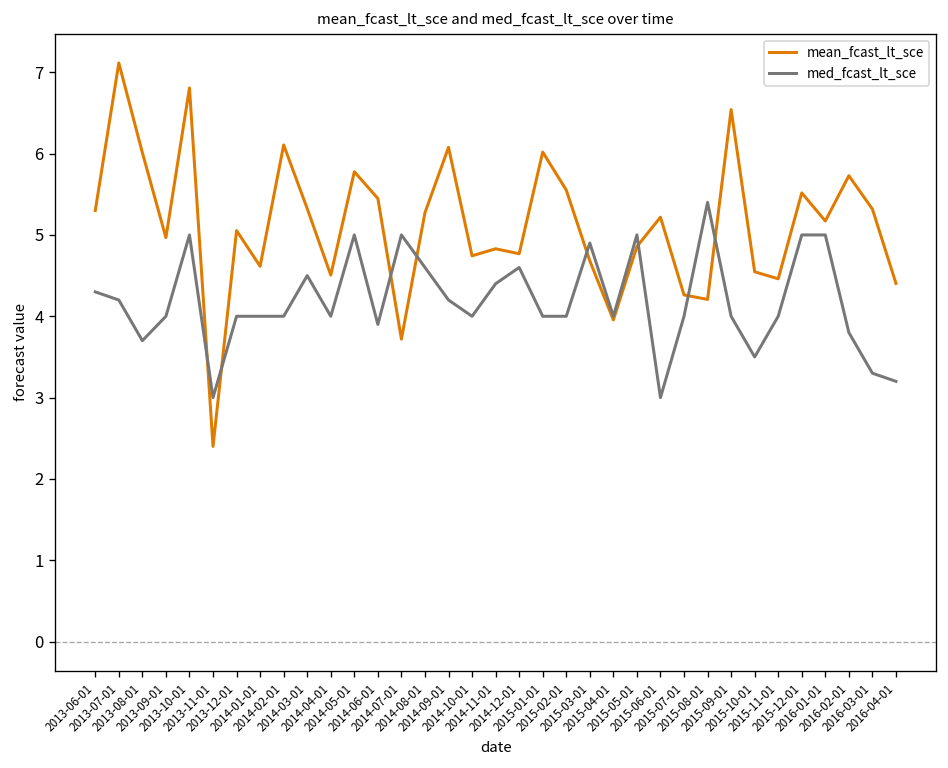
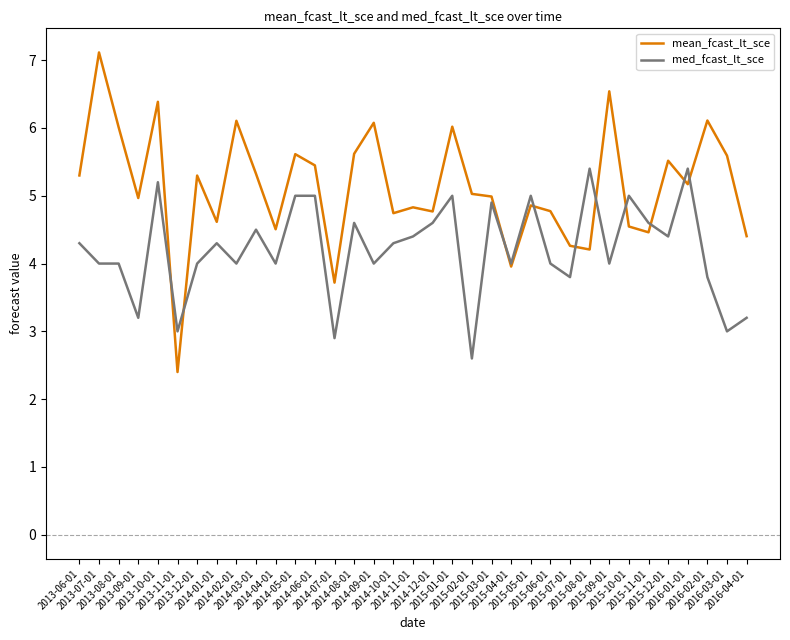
med_fcast_lt_sce, 2013-07-01: 4.2 -> 4.0
med_fcast_lt_sce, 2013-08-01: 3.7 -> 4.0
med_fcast_lt_sce, 2013-09-01: 4.0 -> 3.2
mean_fcast_lt_sce, 2013-10-01: 6.8 -> 6.4
med_fcast_lt_sce, 2013-10-01: 5.0 -> 5.2
mean_fcast_lt_sce, 2013-12-01: 5.1 -> 5.3
med_fcast_lt_sce, 2014-01-01: 4.0 -> 4.3
mean_fcast_lt_sce, 2014-05-01: 5.8 -> 5.6
med_fcast_lt_sce, 2014-06-01: 3.9 -> 5.0
med_fcast_lt_sce, 2014-07-01: 5.0 -> 2.9
mean_fcast_lt_sce, 2014-08-01: 5.3 -> 5.6
med_fcast_lt_sce, 2014-09-01: 4.2 -> 4.0
med_fcast_lt_sce, 2014-10-01: 4.0 -> 4.3
med_fcast_lt_sce, 2015-01-01: 4 -> 5
mean_fcast_lt_sce, 2015-02-01: 5.6 -> 5.0
med_fcast_lt_sce, 2015-02-01: 4.0 -> 2.6
mean_fcast_lt_sce, 2015-03-01: 4.7 -> 5.0
mean_fcast_lt_sce, 2015-06-01: 5.2 -> 4.8
med_fcast_lt_sce, 2015-06-01: 3 -> 4
med_fcast_lt_sce, 2015-07-01: 4.0 -> 3.8
med_fcast_lt_sce, 2015-10-01: 3.5 -> 5.0
med_fcast_lt_sce, 2015-11-01: 4.0 -> 4.6
med_fcast_lt_sce, 2015-12-01: 5.0 -> 4.4
med_fcast_lt_sce, 2016-01-01: 5.0 -> 5.4
mean_fcast_lt_sce, 2016-02-01: 5.7 -> 6.1
mean_fcast_lt_sce, 2016-03-01: 5.3 -> 5.6
med_fcast_lt_sce, 2016-03-01: 3.3 -> 3.0
